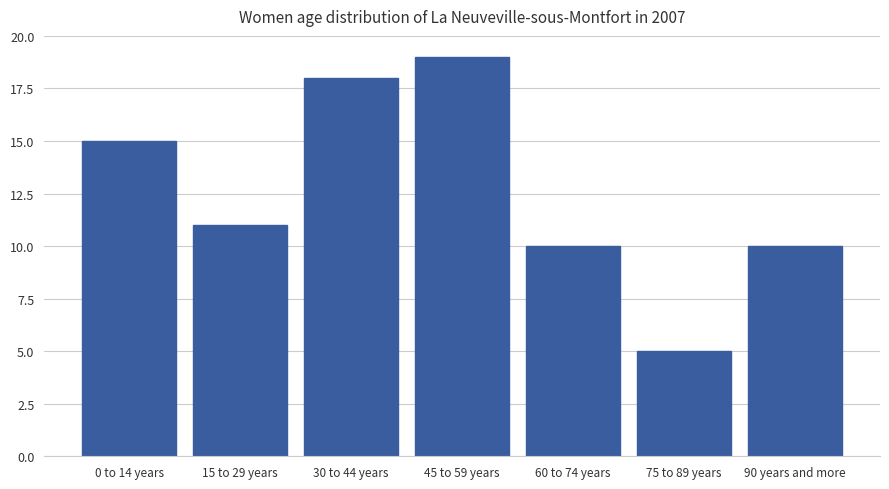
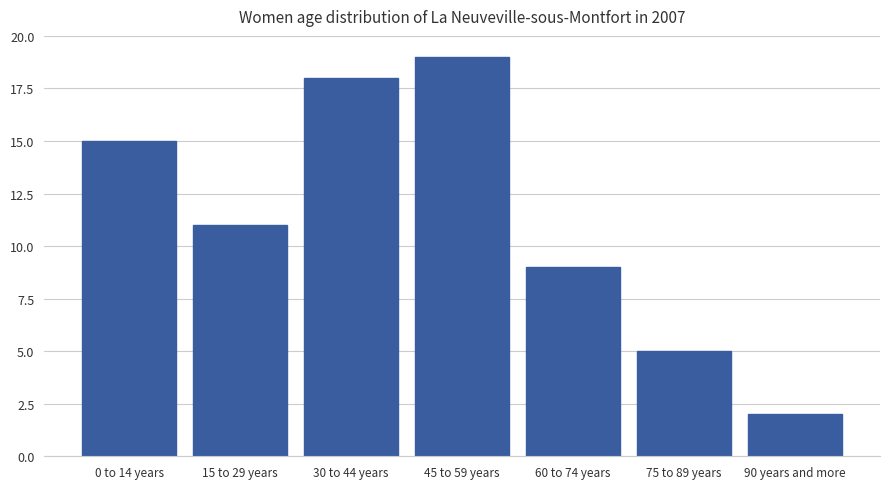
60 to 74 years: 10 -> 9
90 years and more: 10 -> 2
